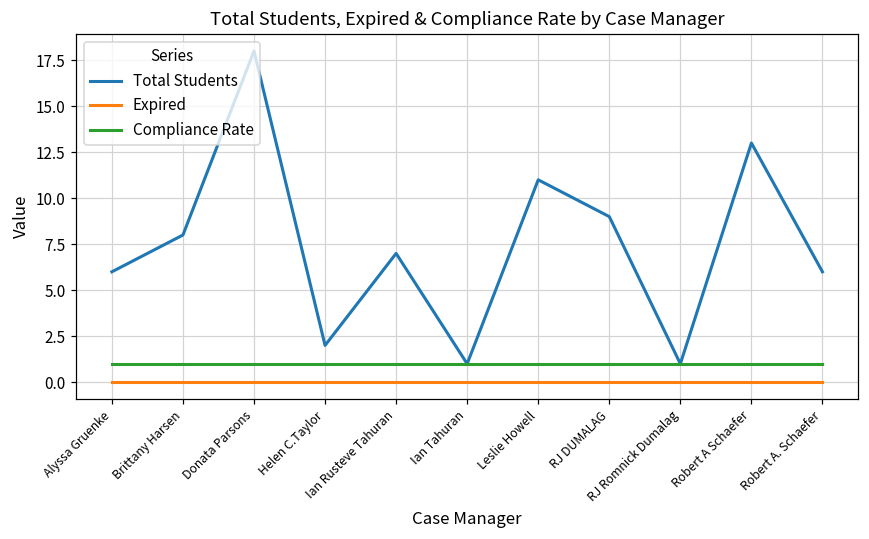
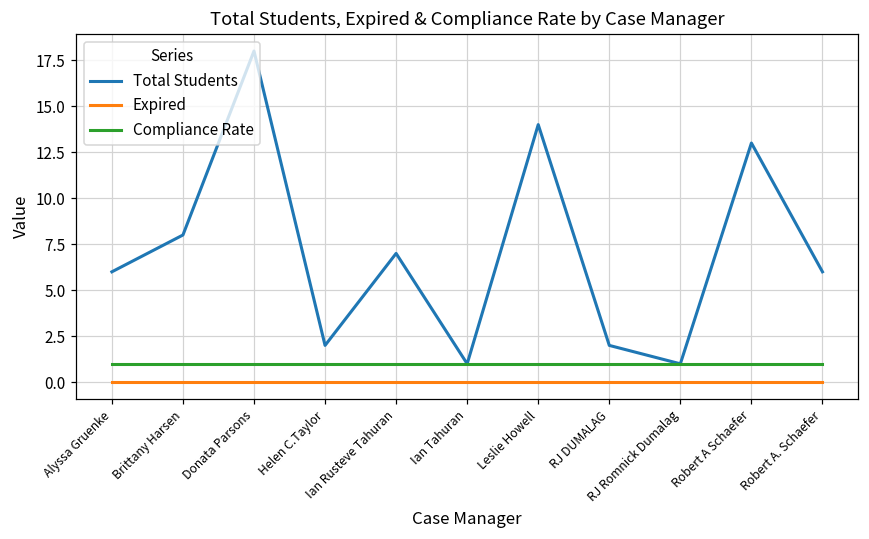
Total Students, Leslie Howell: 11 -> 14
Total Students, RJ DUMALAG: 9 -> 2
